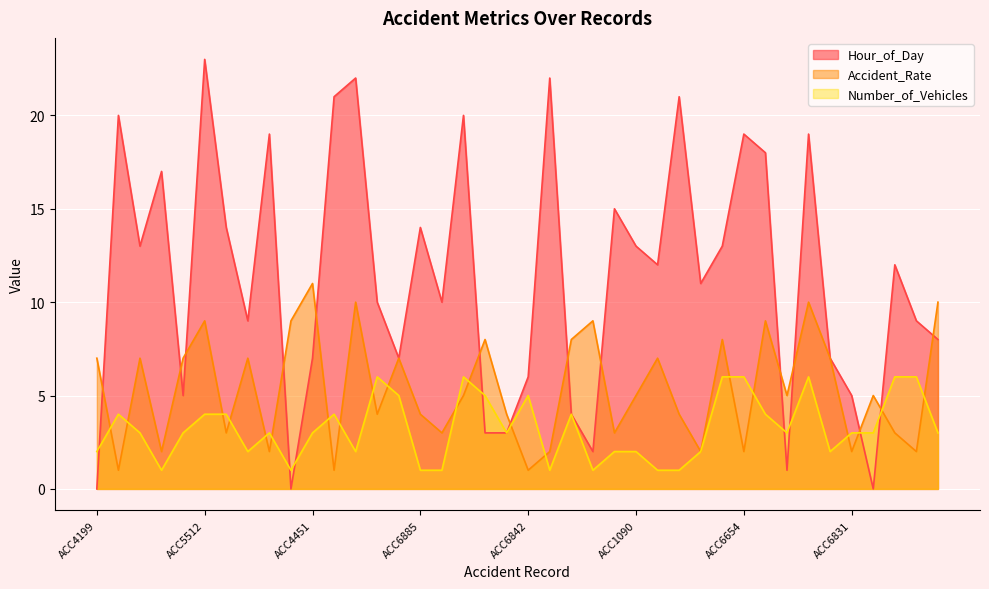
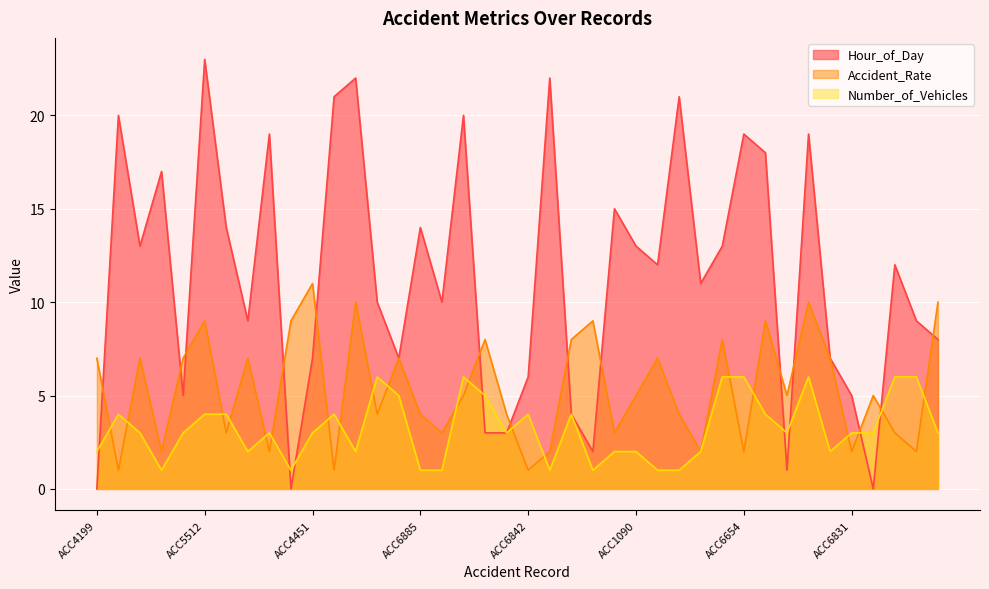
Number_of_Vehicles, ACC6842: 5 -> 4
